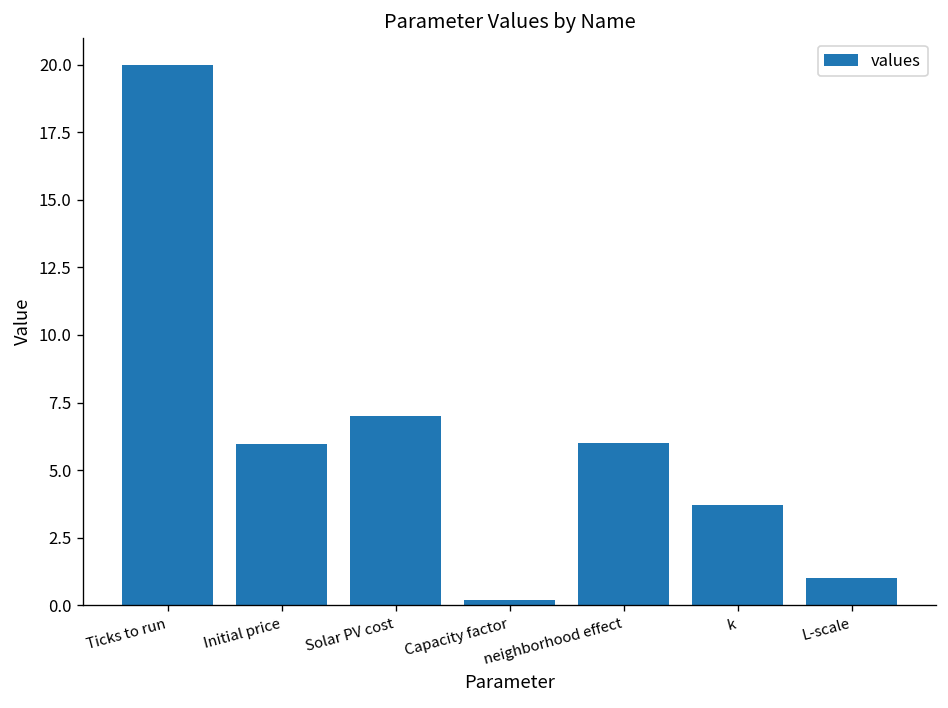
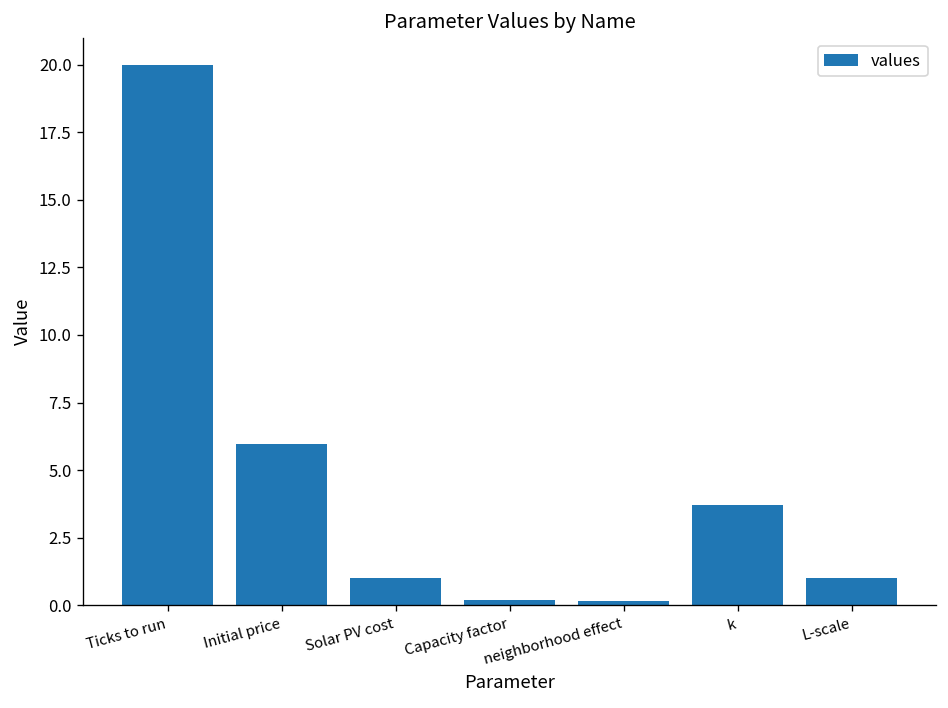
Solar PV cost: 7 -> 1
neighborhood effect: 6.0 -> 0.2
